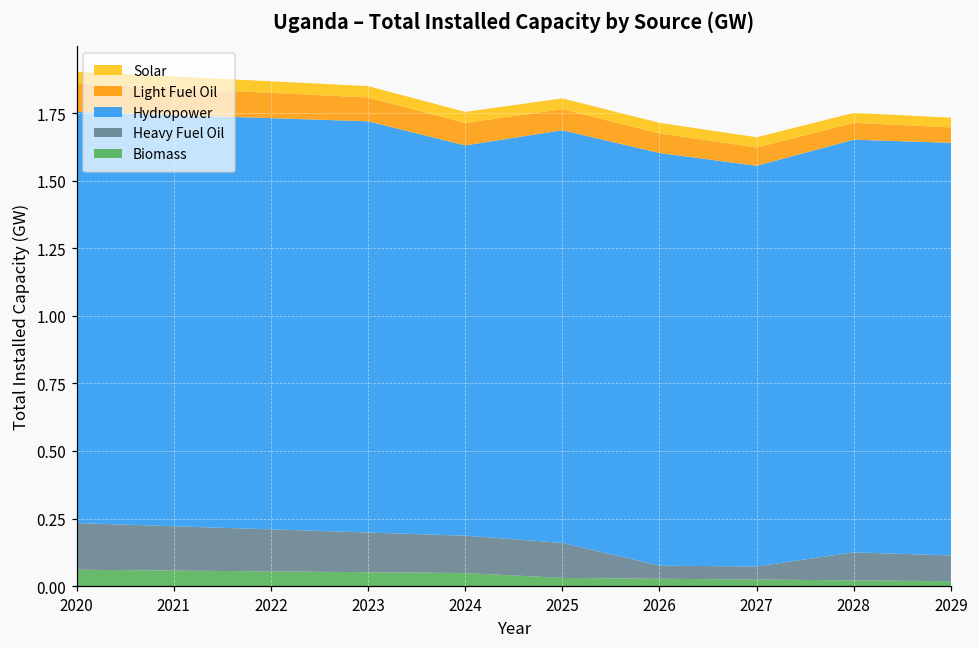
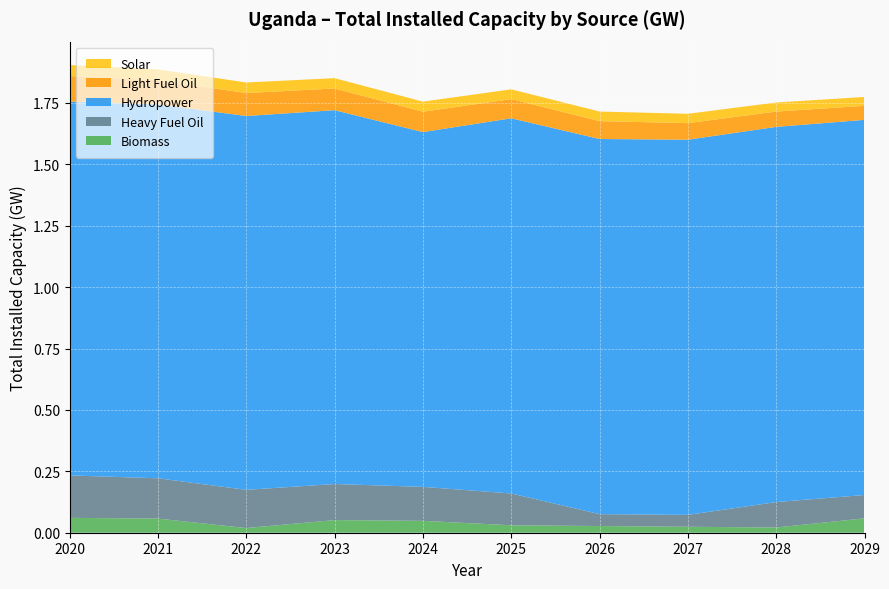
Biomass, 2022: 0.05 -> 0.02
Hydropower, 2027: 1.48 -> 1.53
Biomass, 2029: 0.02 -> 0.06
